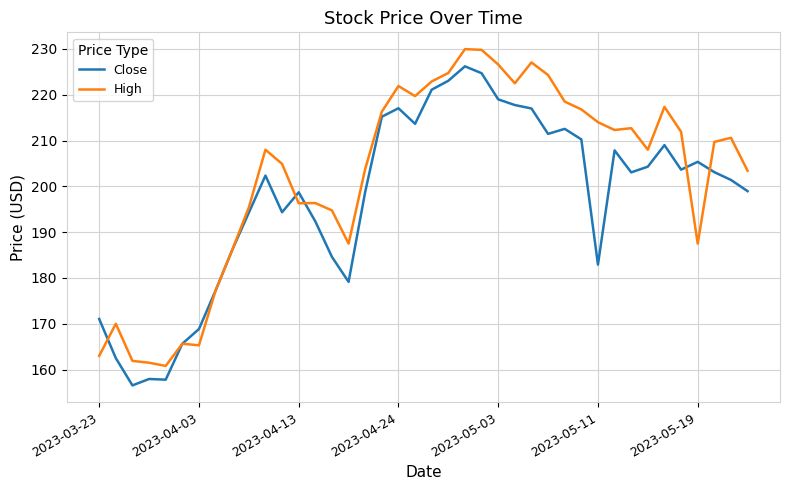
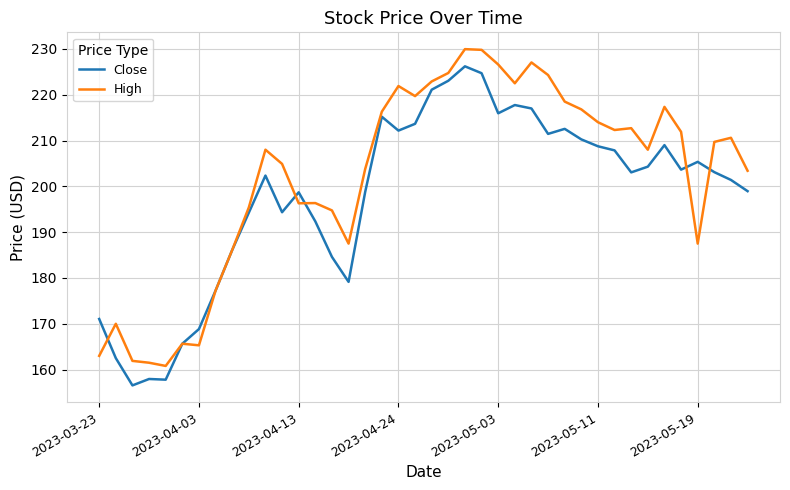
Close, 2023-04-24: 217 -> 212
Close, 2023-05-03: 219 -> 216
Close, 2023-05-11: 183 -> 209
